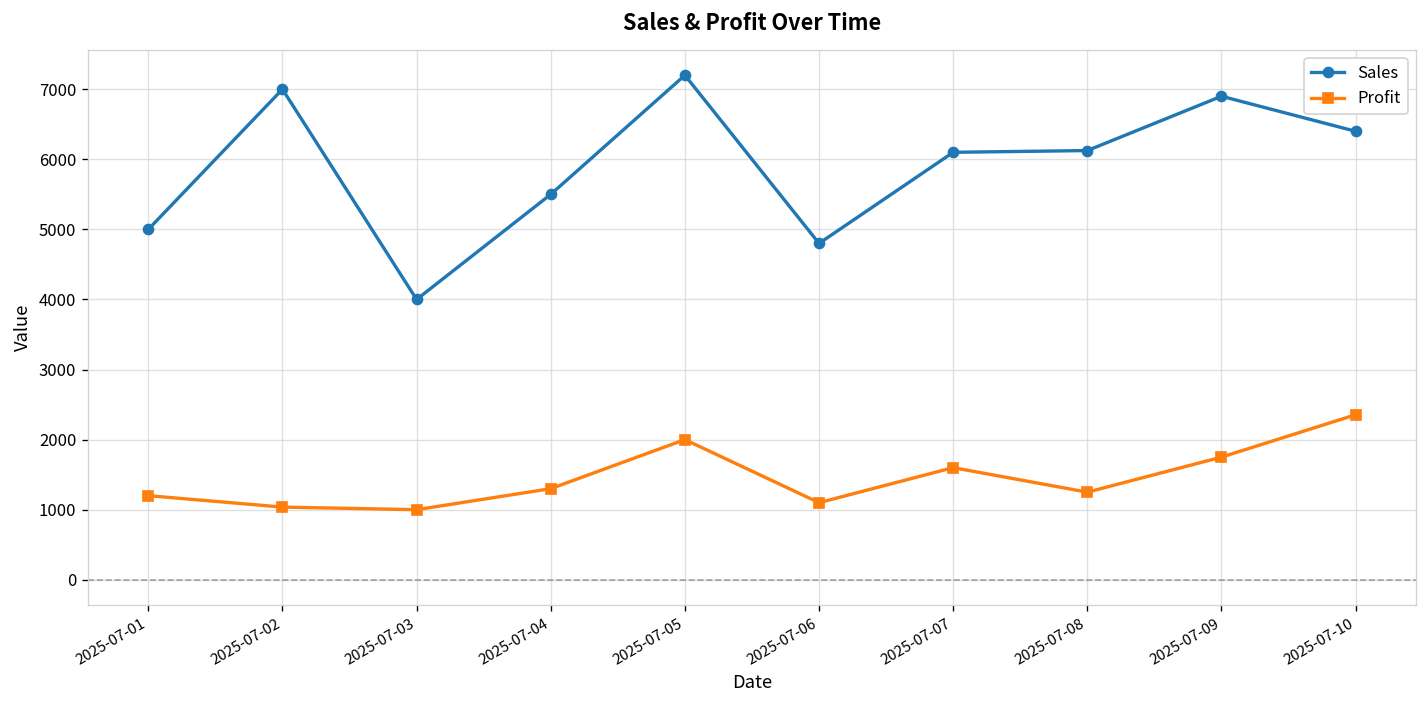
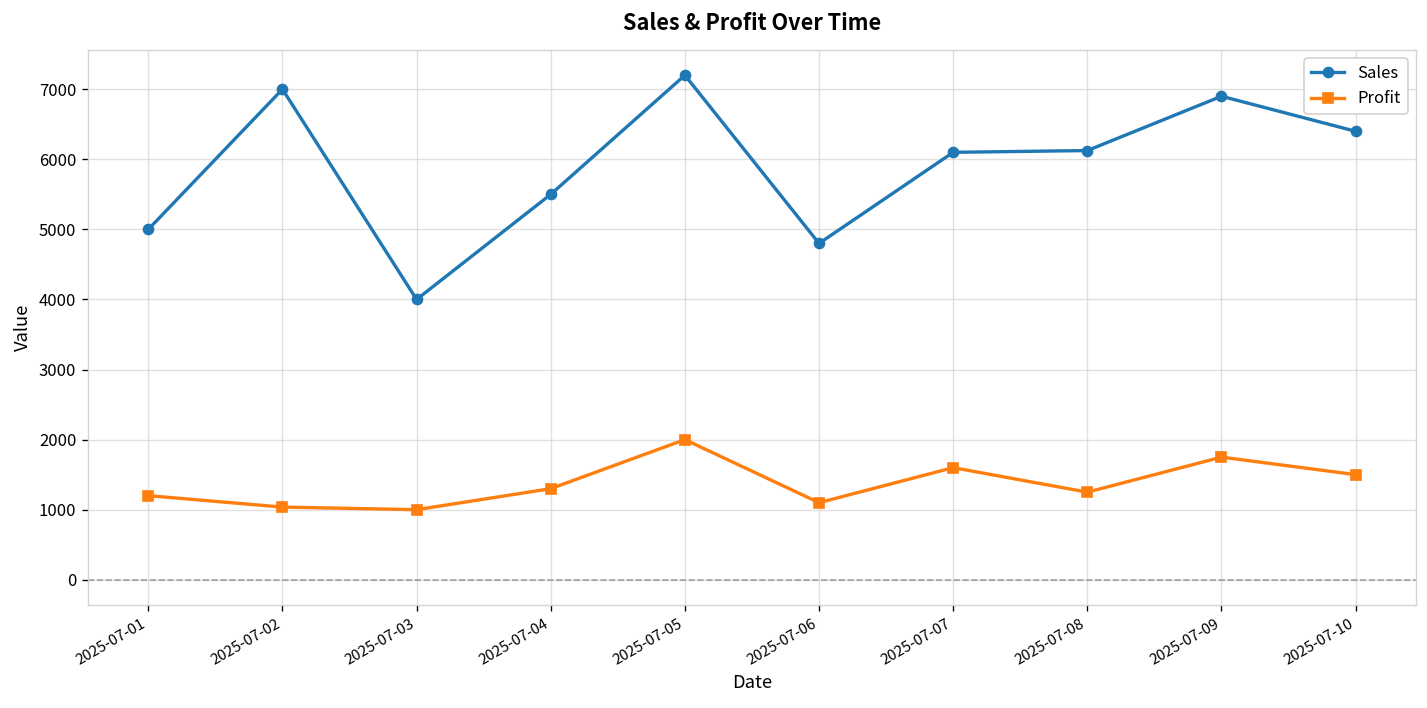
Profit, 2025-07-10: 2400 -> 1500
